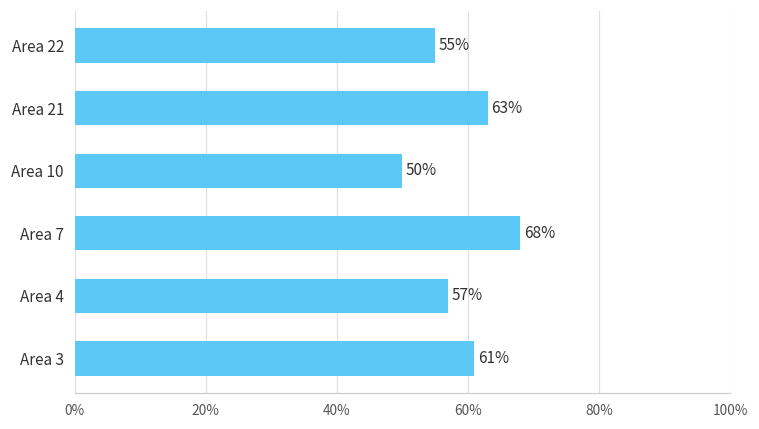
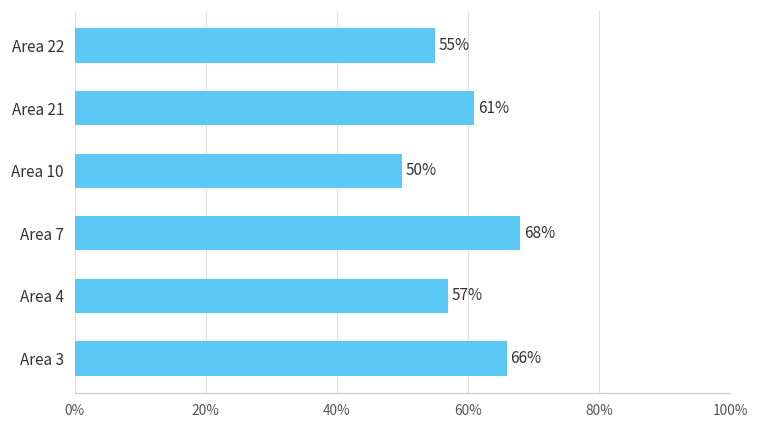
Area 21: 63% -> 61%
Area 3: 61% -> 66%
